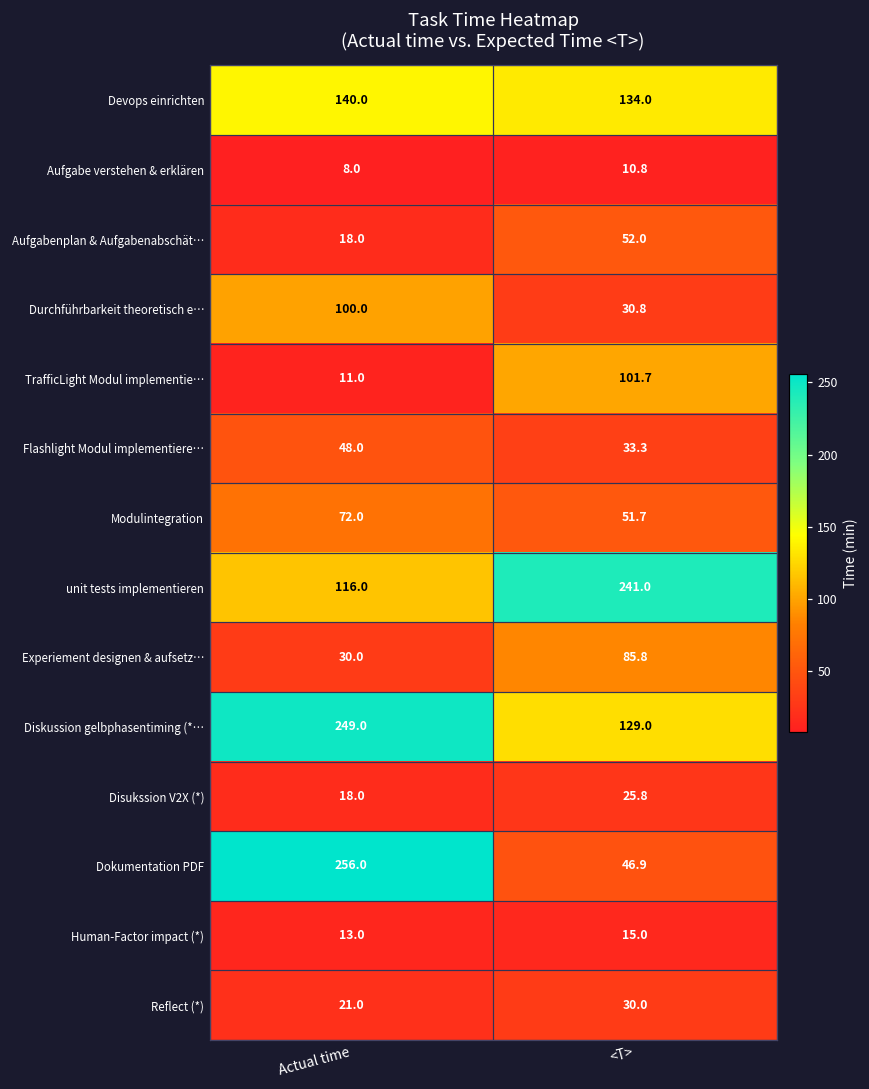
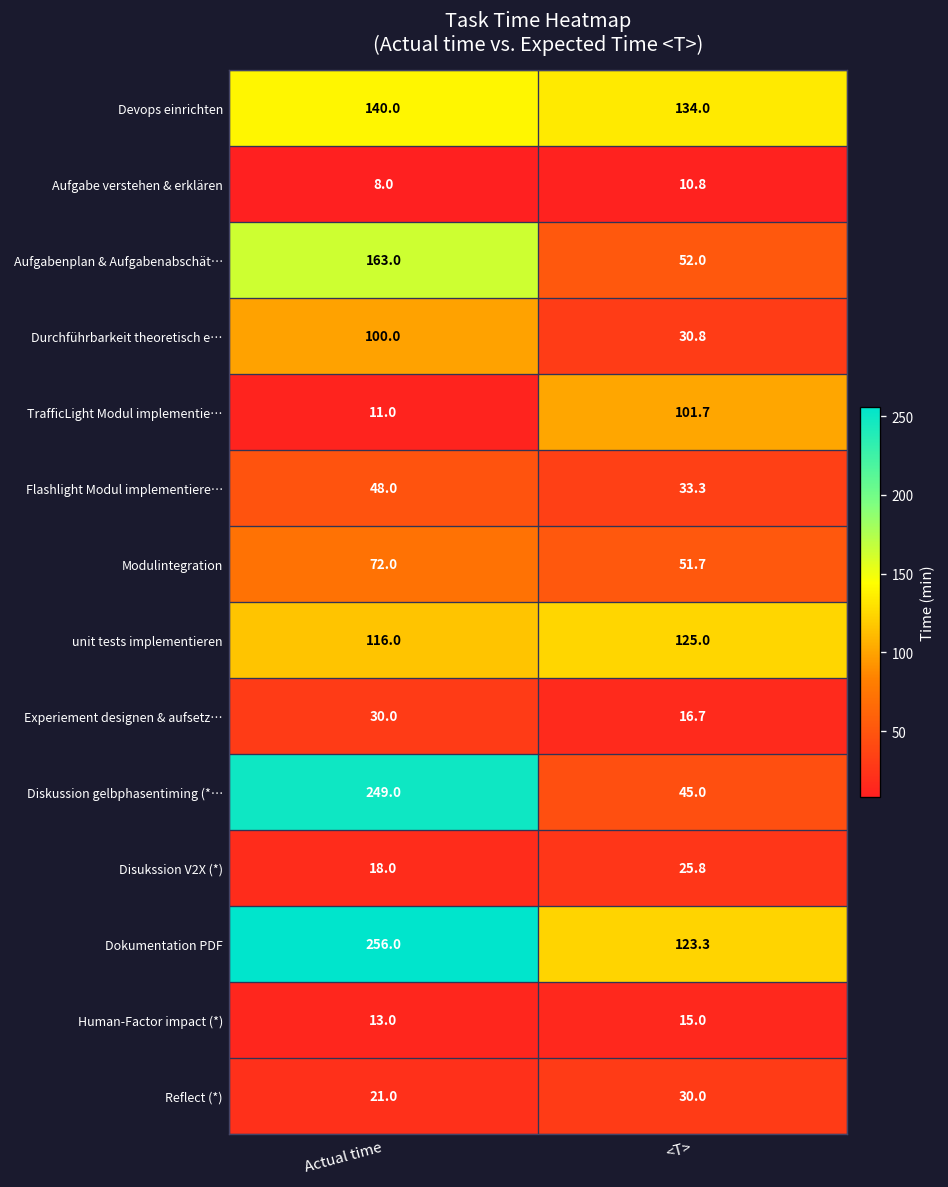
Aufgabenplan & Aufgabenabschät…, Actual time: 18.0 -> 163.0
unit tests implementieren, <T>: 241.0 -> 125.0
Experiement designen & aufsetz…, <T>: 85.8 -> 16.7
Diskussion gelbphasentiming (*…, <T>: 129.0 -> 45.0
Dokumentation PDF, <T>: 46.9 -> 123.3
